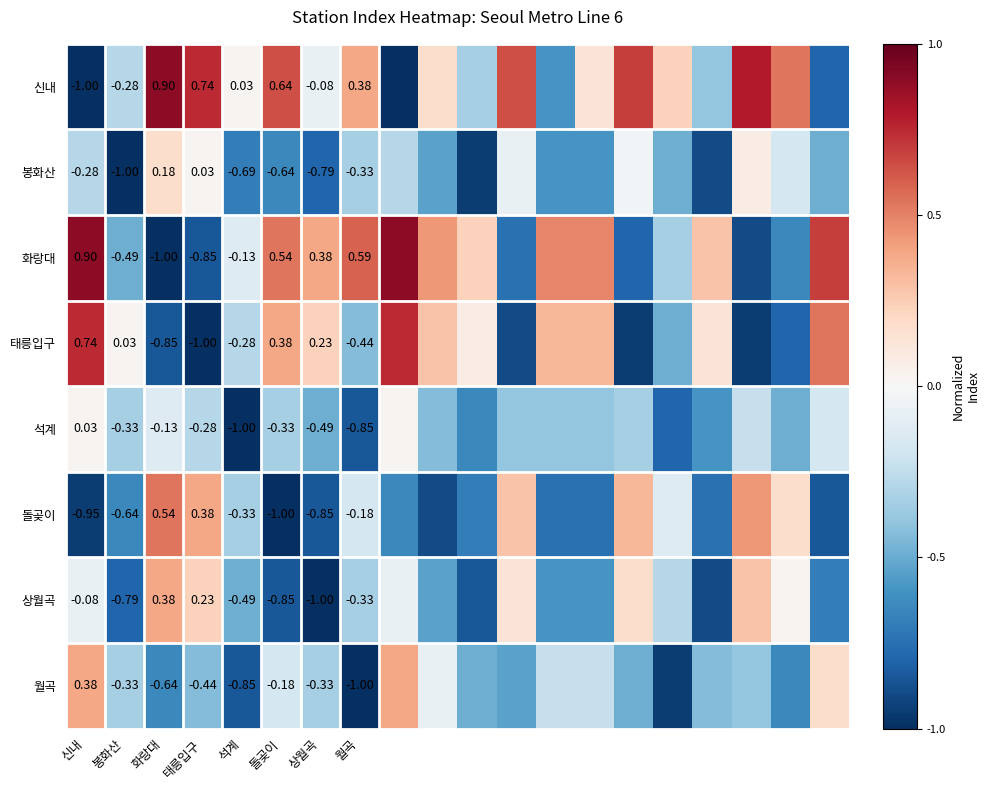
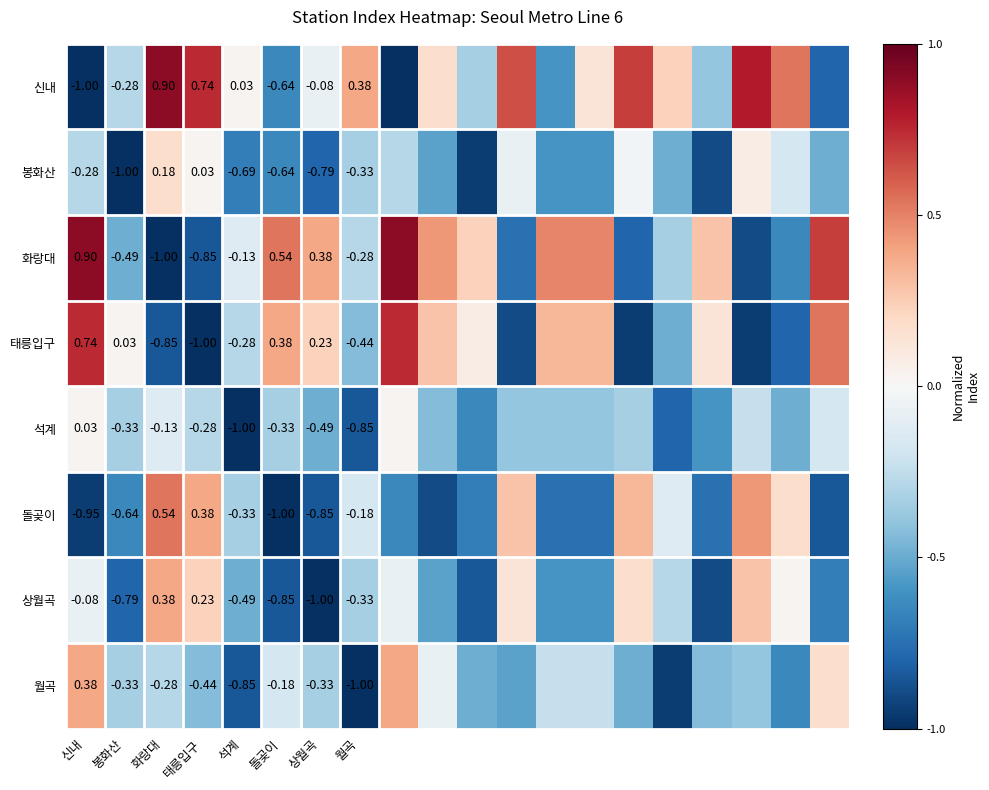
신내, 돌곶이: 0.64 -> -0.64
화랑대, 월곡: 0.59 -> -0.28
월곡, 화랑대: -0.64 -> -0.28
